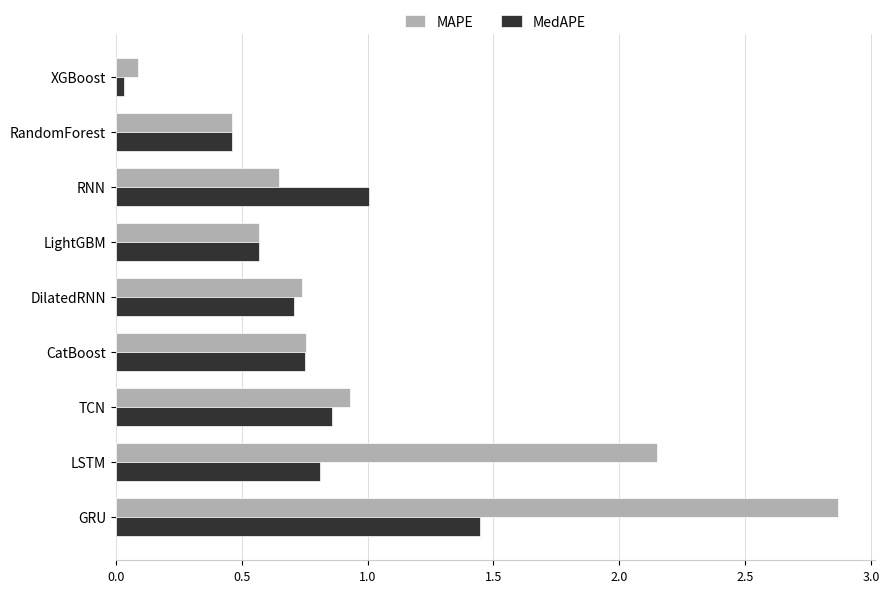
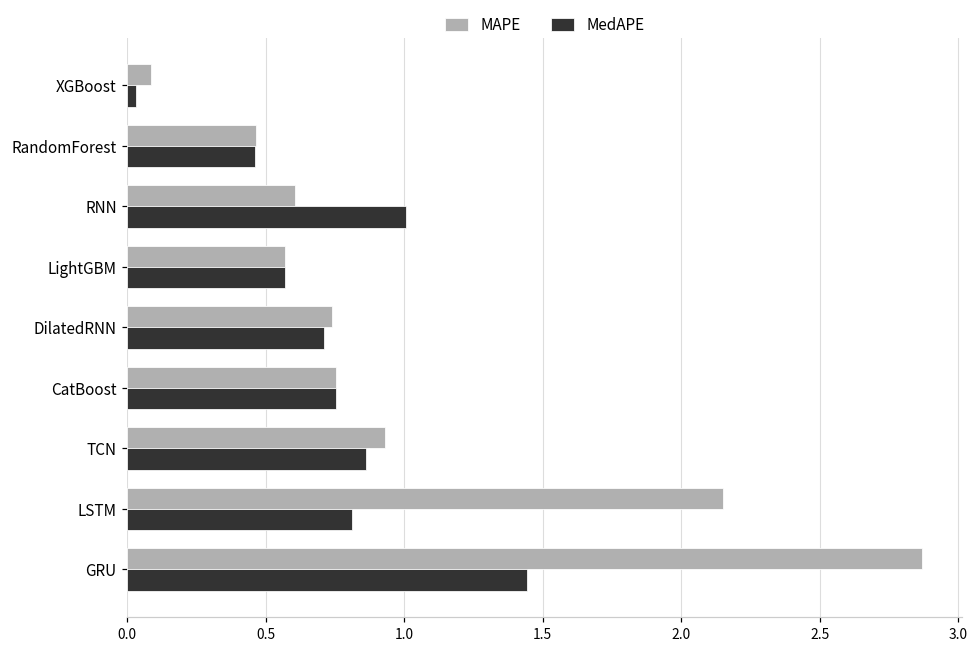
MAPE, RNN: 0.65 -> 0.61
